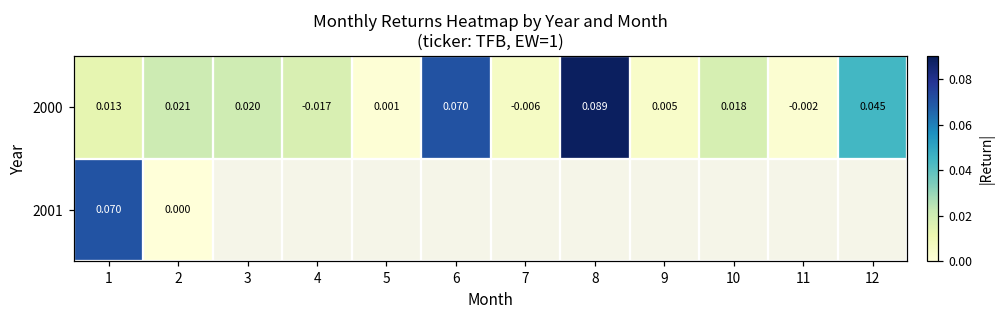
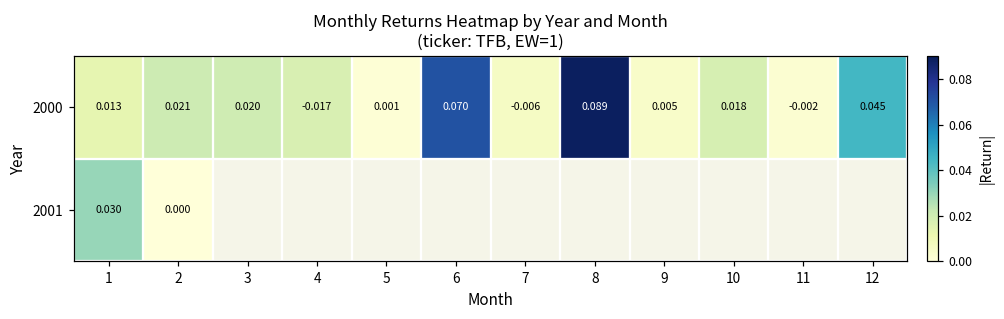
2001, 1: 0.070 -> 0.030
